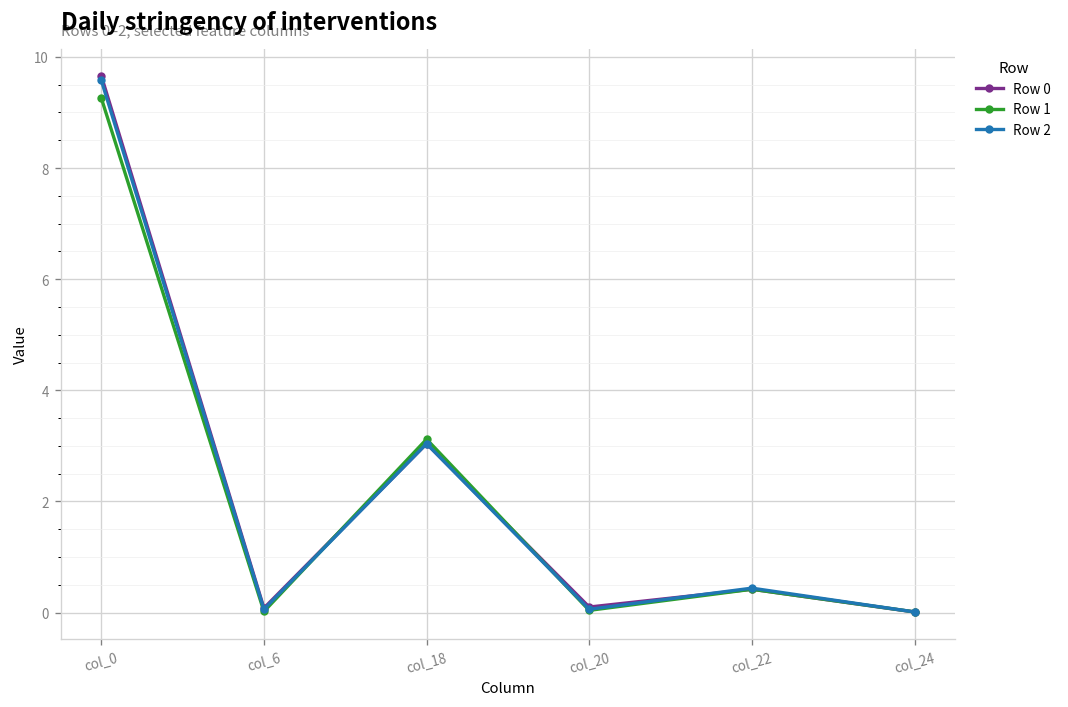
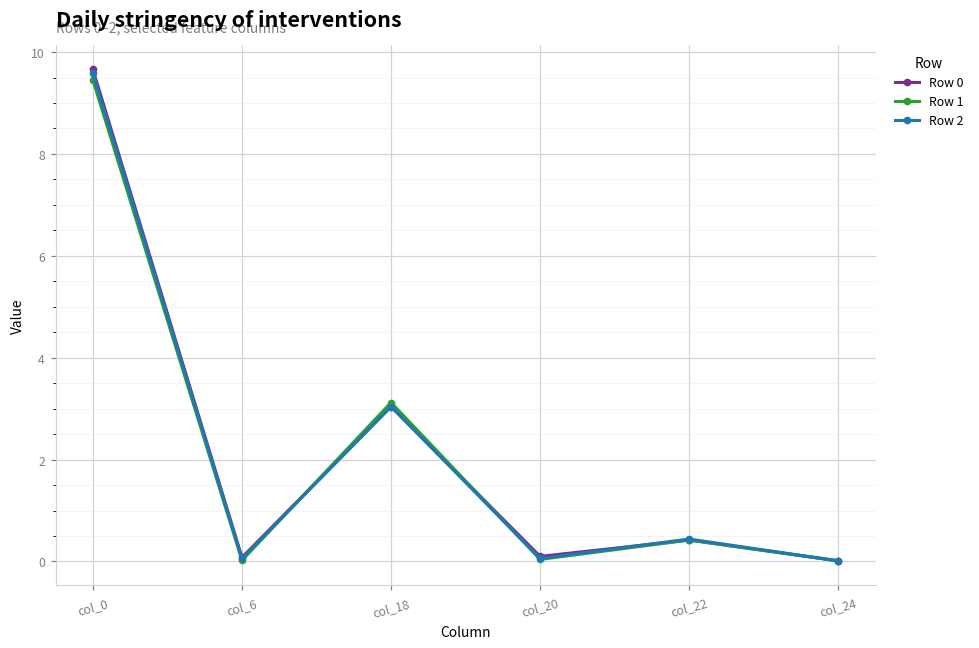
Row 1, col_0: 9.3 -> 9.5
